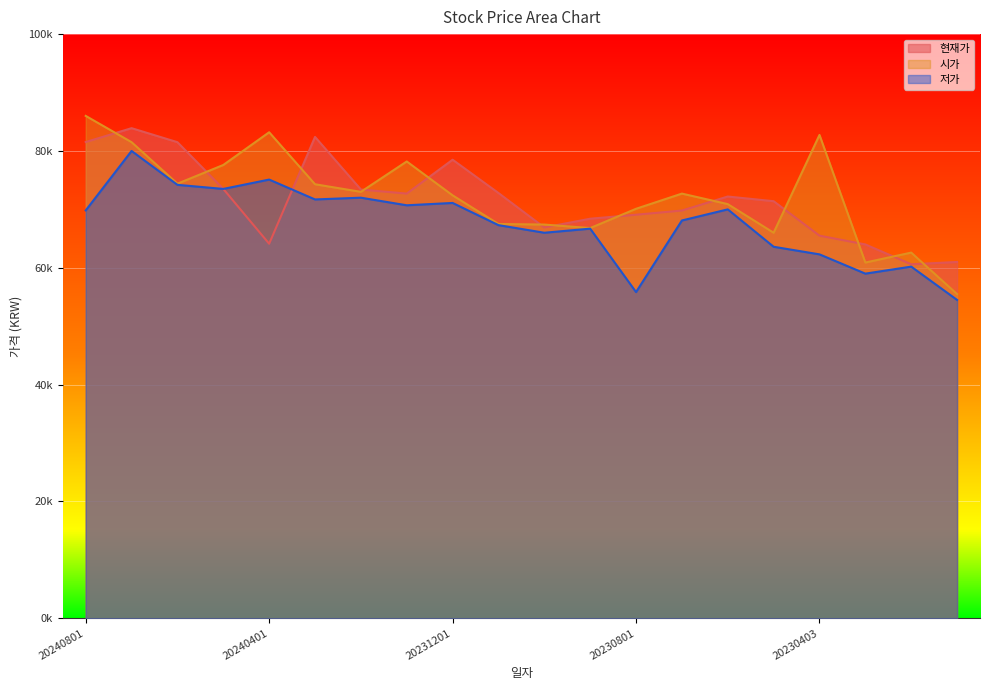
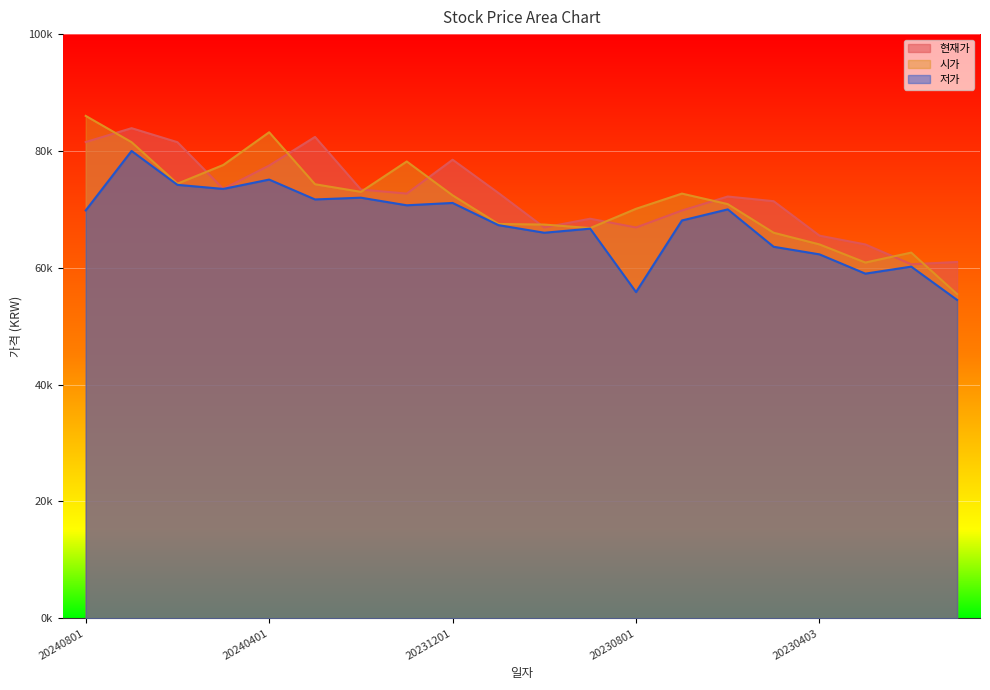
현재가, 20240401: 64000 -> 78000
현재가, 20230801: 69000 -> 67000
시가, 20230403: 83000 -> 64000
